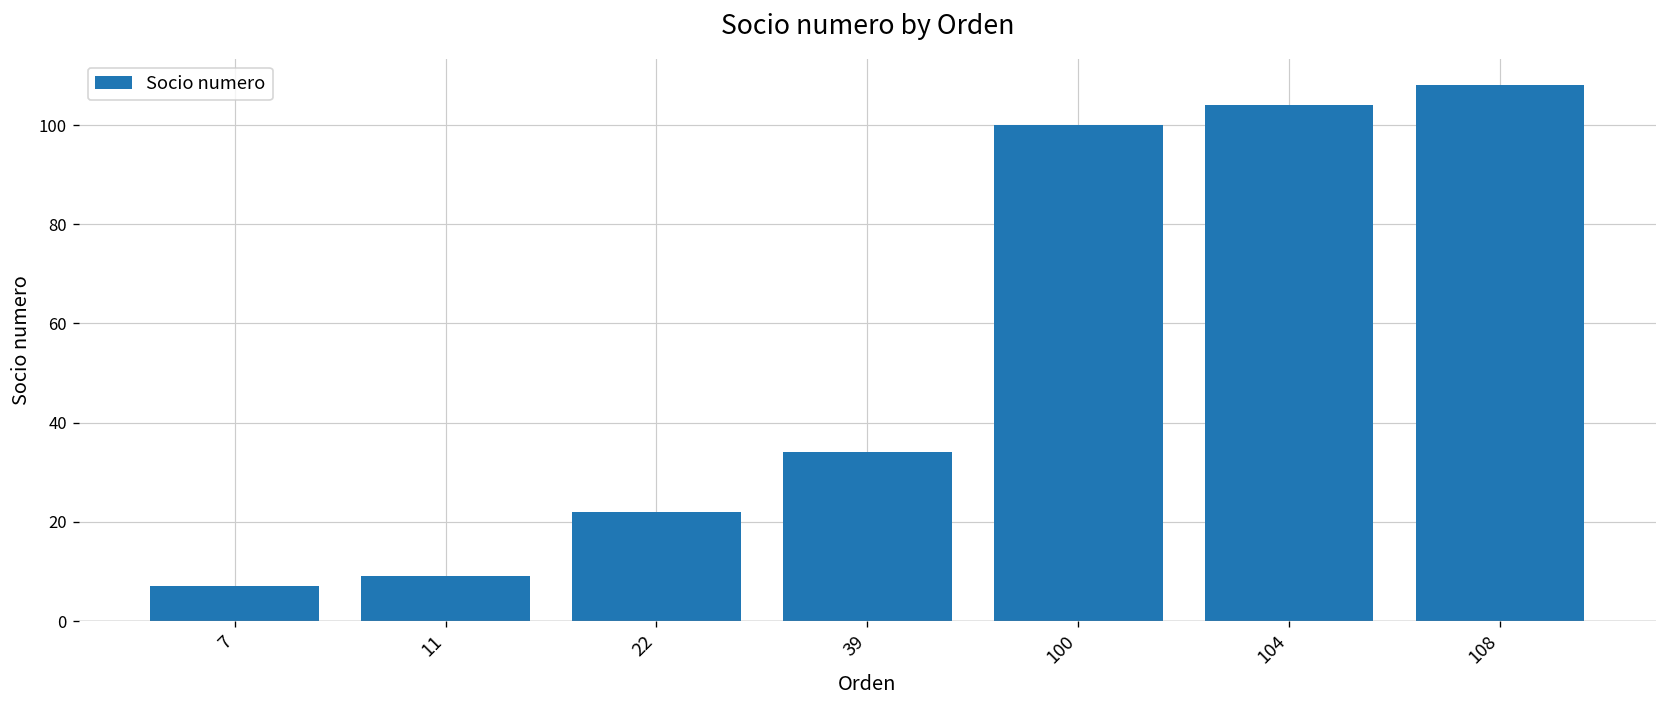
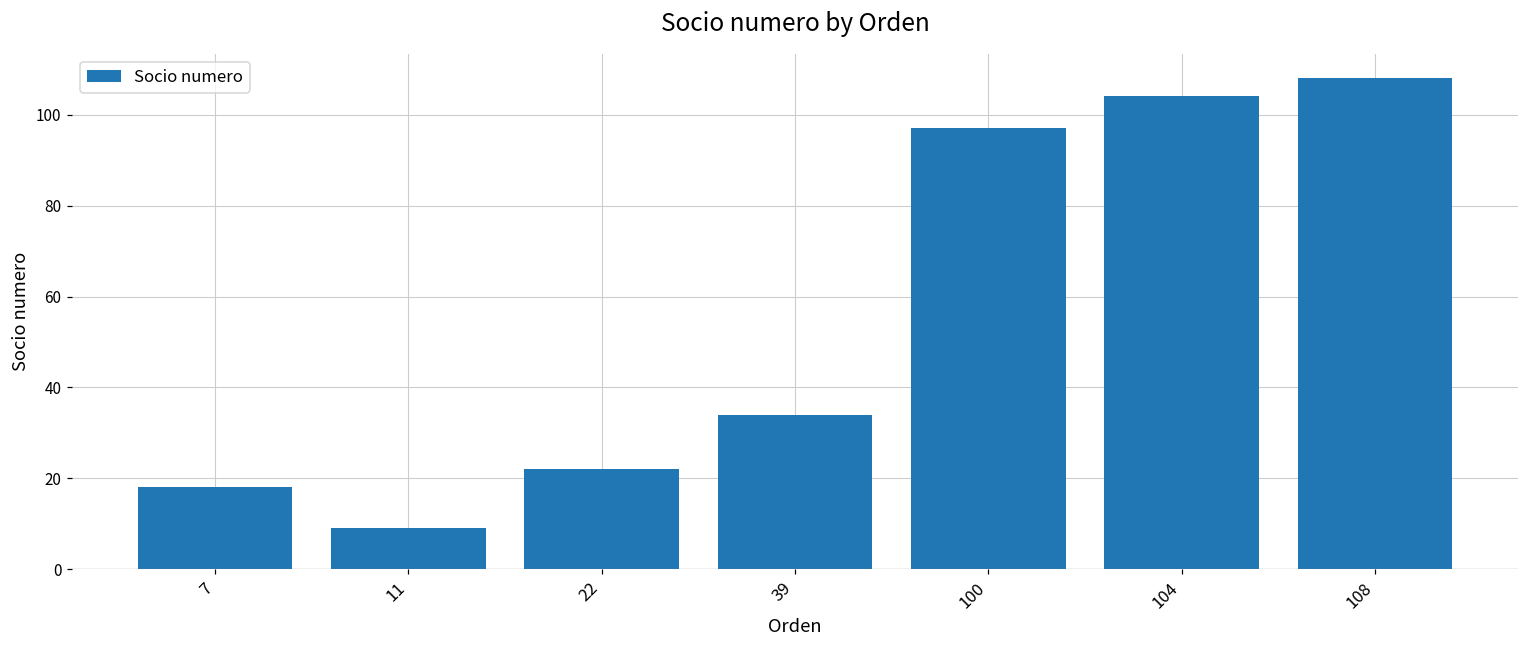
7: 7 -> 18
100: 100 -> 97
